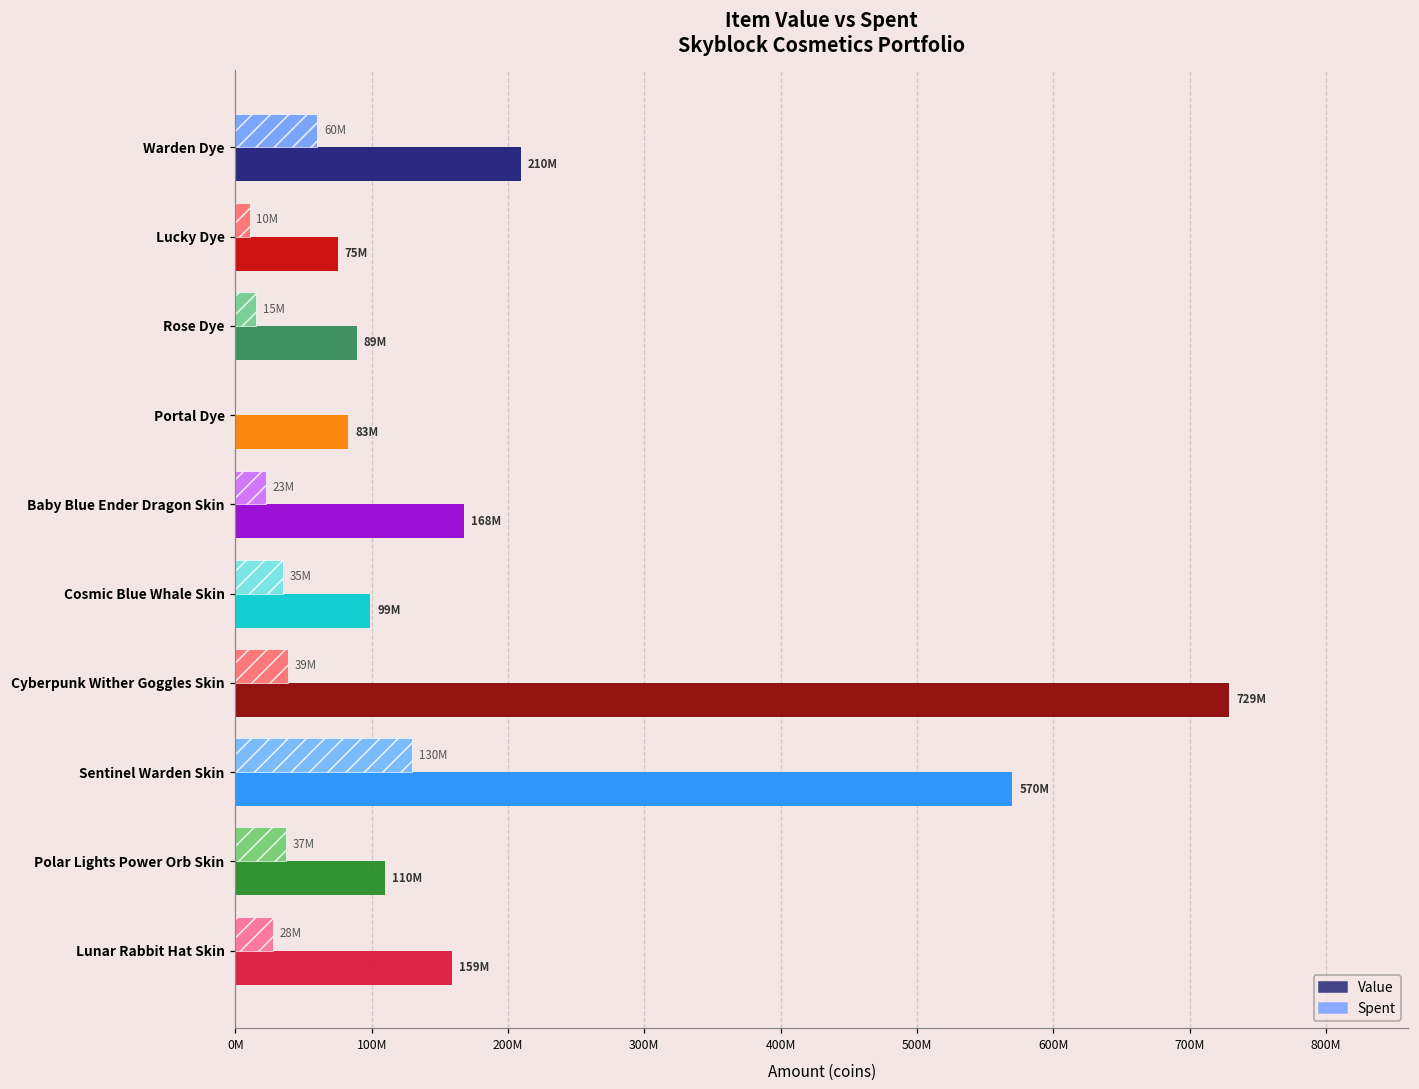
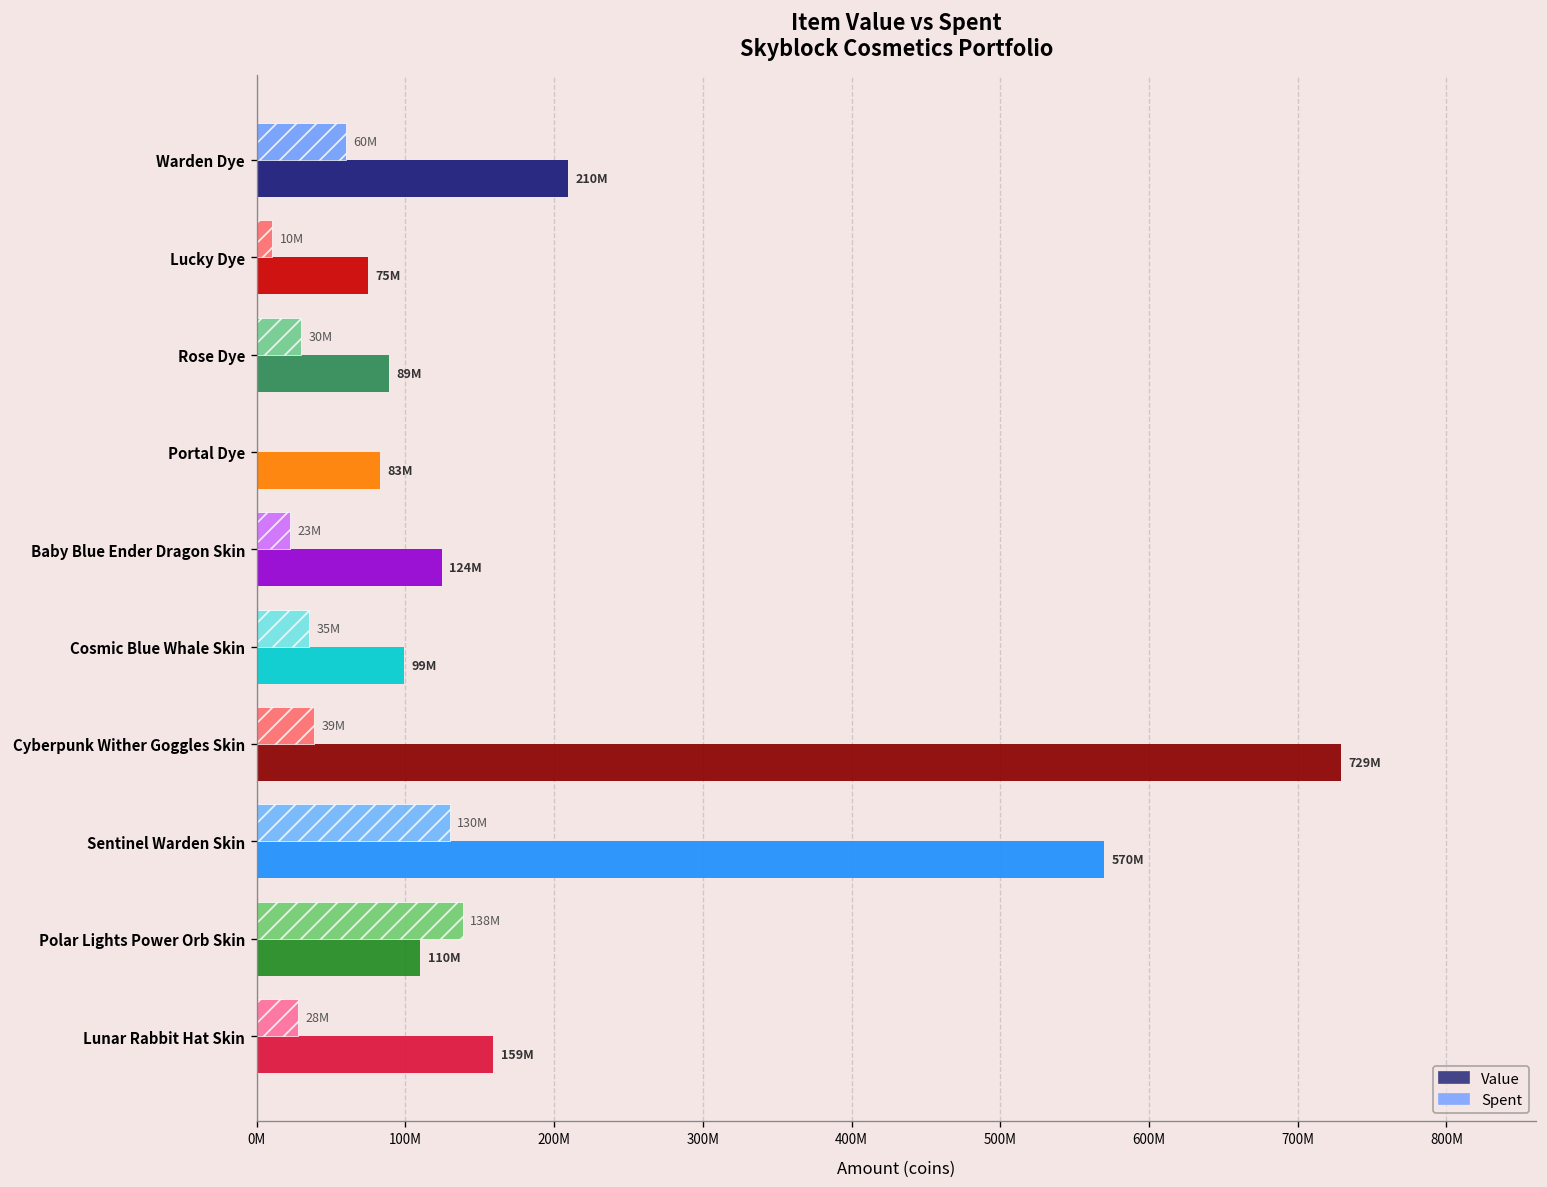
Spent, Rose Dye: 15M -> 30M
Value, Baby Blue Ender Dragon Skin: 168M -> 124M
Spent, Polar Lights Power Orb Skin: 37M -> 138M
